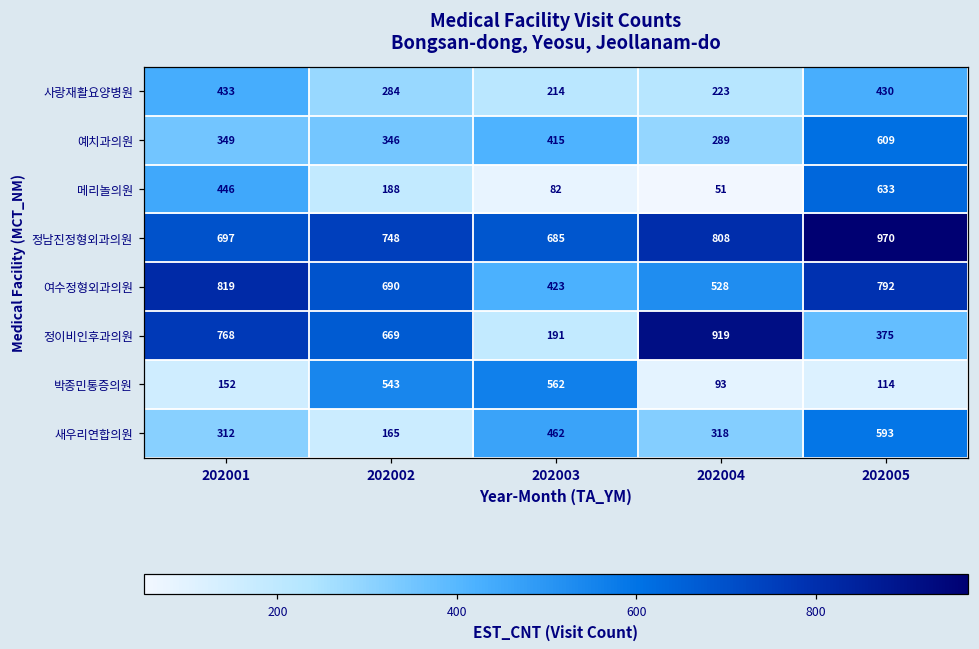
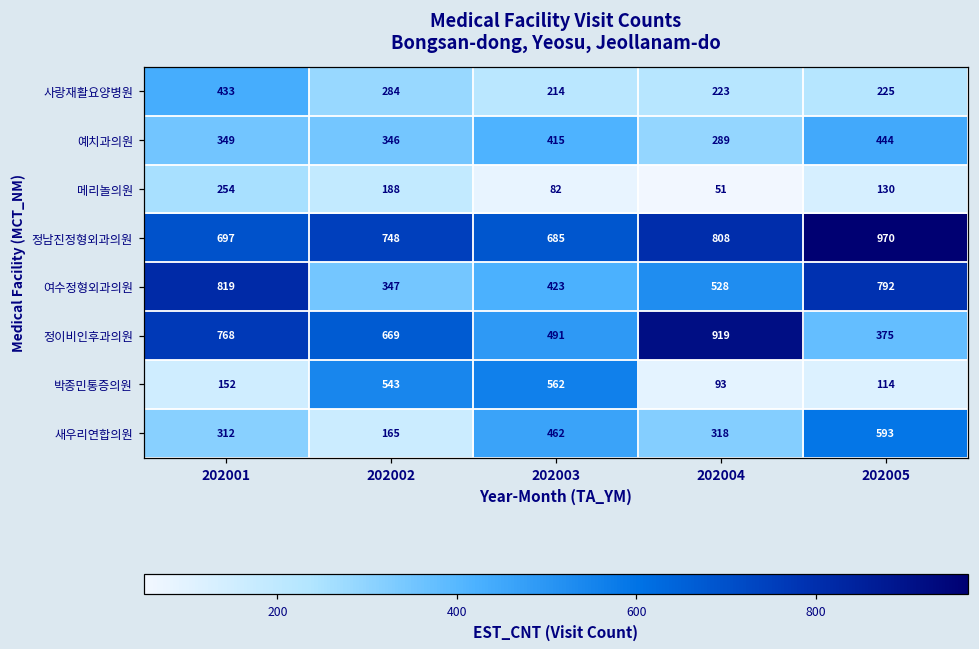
사랑재활요양병원, 202005: 430 -> 225
예치과의원, 202005: 609 -> 444
메리놀의원, 202001: 446 -> 254
메리놀의원, 202005: 633 -> 130
여수정형외과의원, 202002: 690 -> 347
정이비인후과의원, 202003: 191 -> 491
